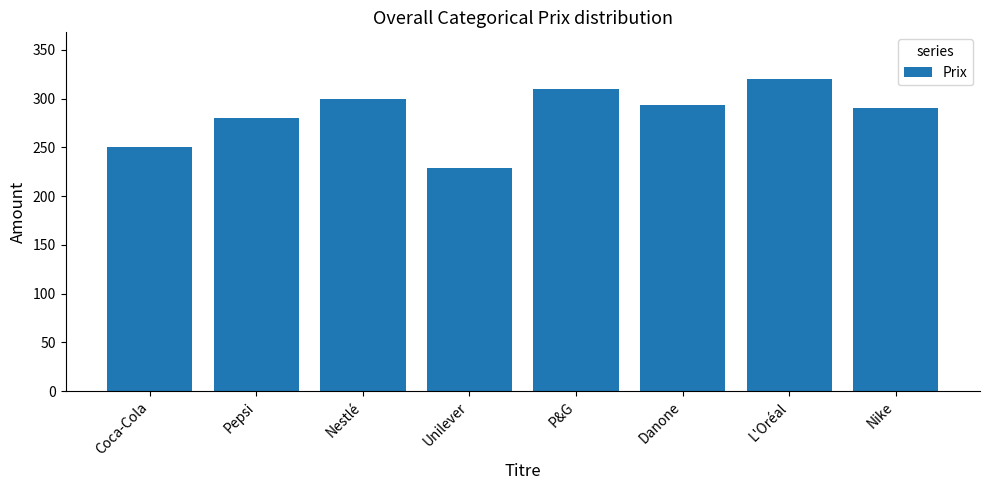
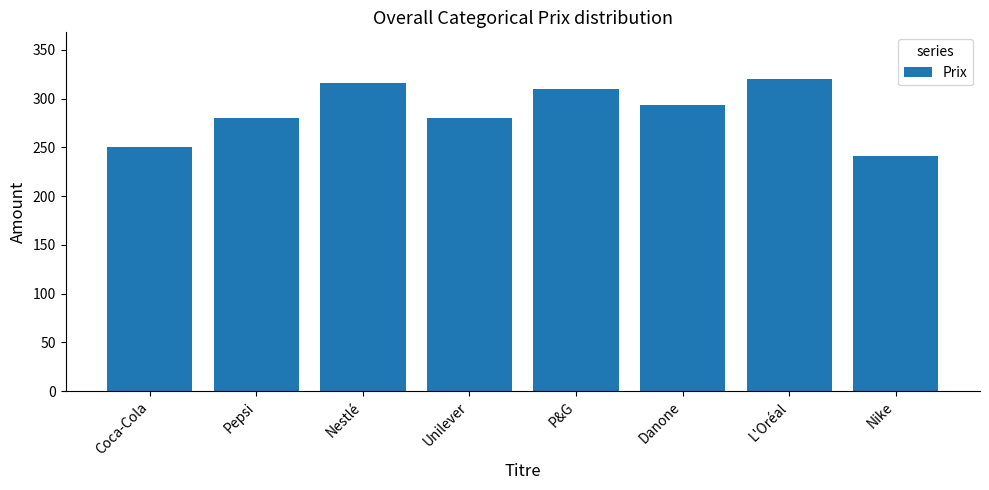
Nestlé: 300 -> 320
Unilever: 230 -> 280
Nike: 290 -> 240
